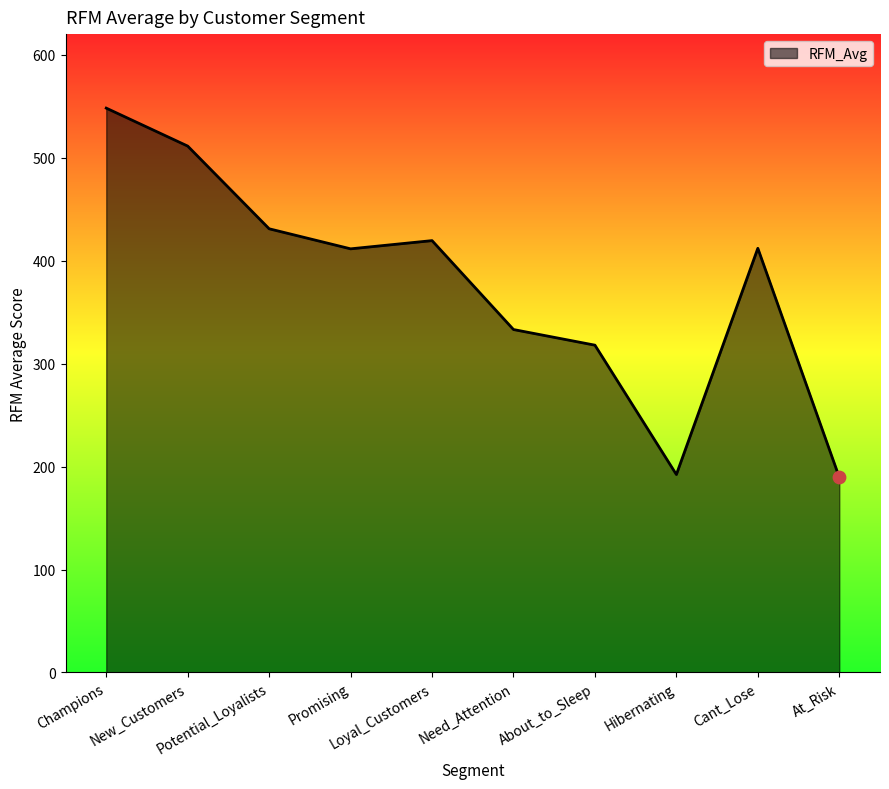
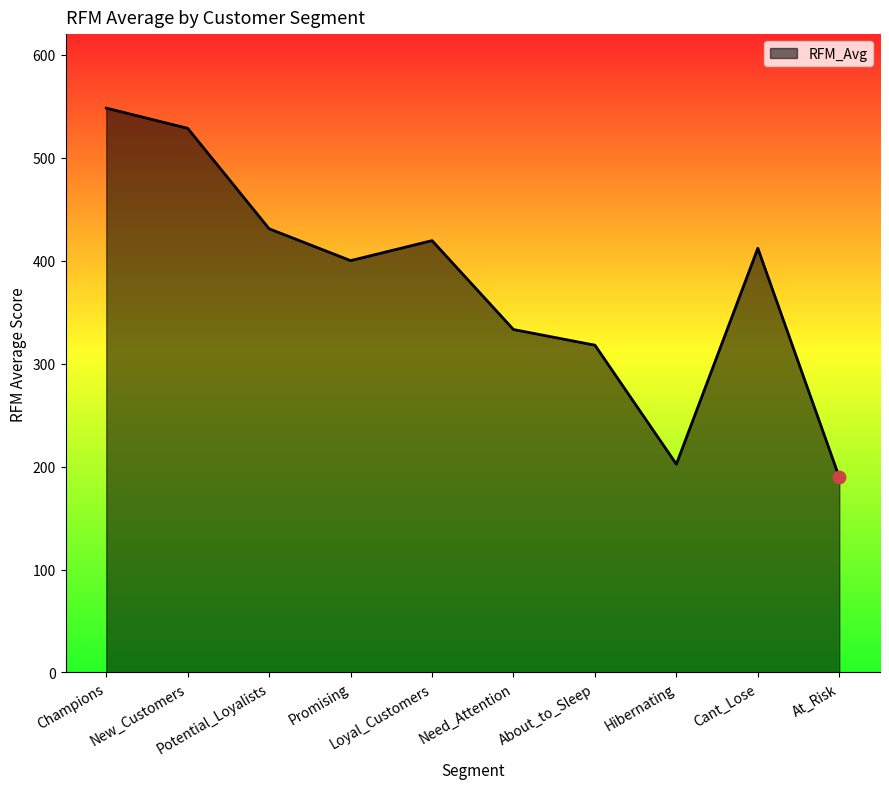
RFM_Avg, New_Customers: 511 -> 529
RFM_Avg, Promising: 411 -> 400
RFM_Avg, Hibernating: 192 -> 202
